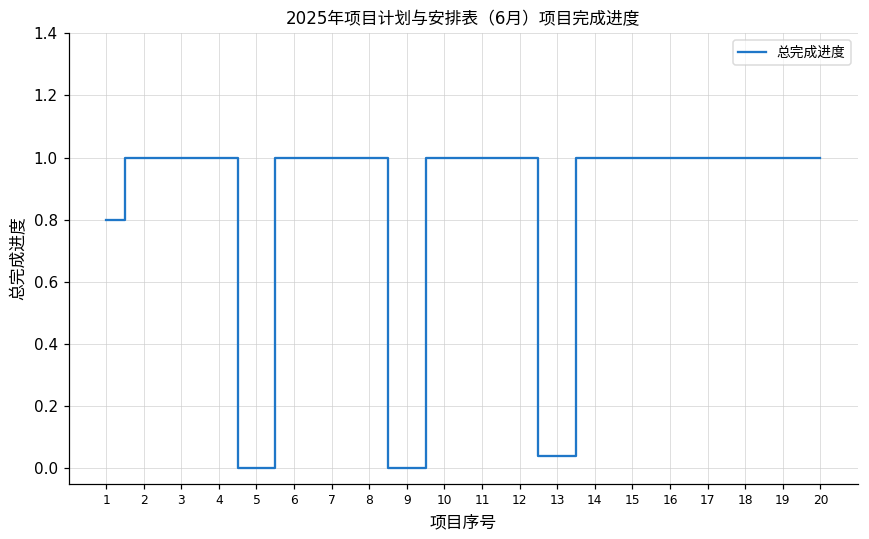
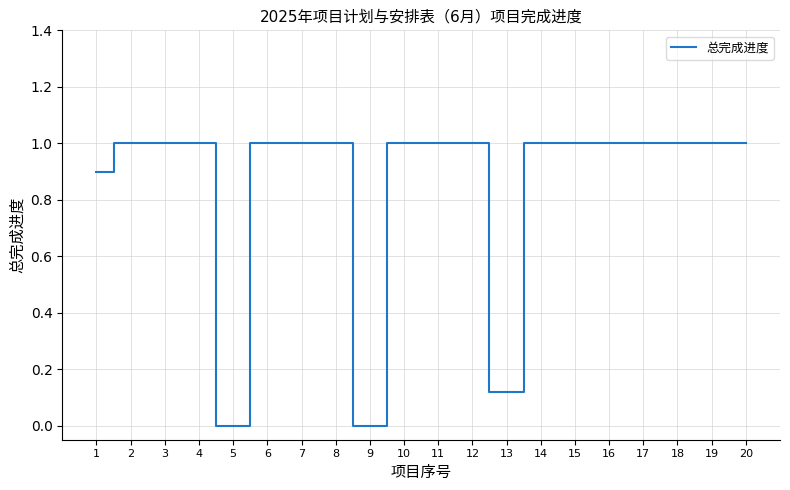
1: 0.8 -> 0.9
13: 0.04 -> 0.12
